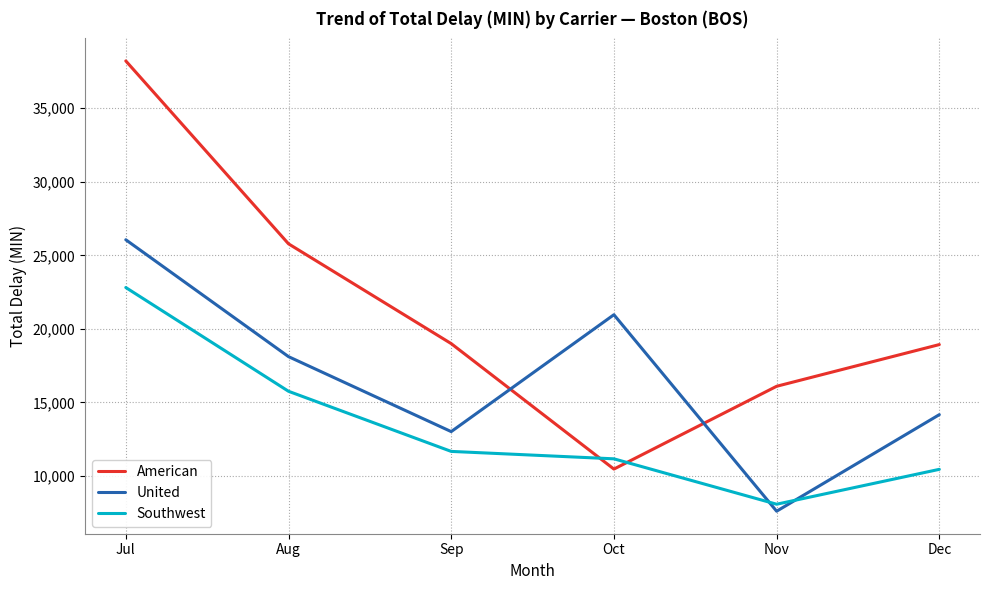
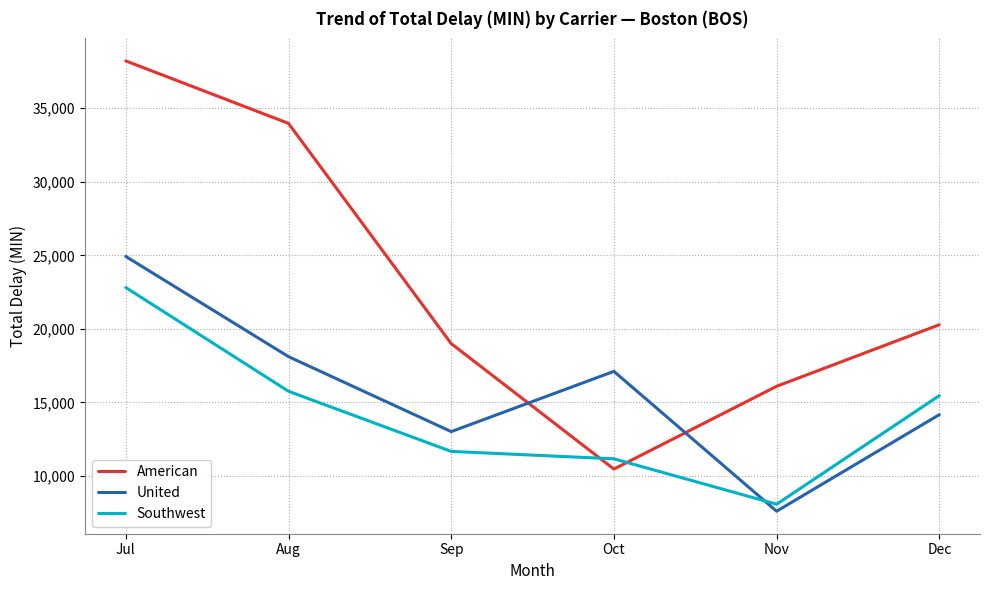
United, Jul: 26,100 -> 24,900
American, Aug: 25,800 -> 34,000
United, Oct: 21,000 -> 17,100
American, Dec: 18,900 -> 20,300
Southwest, Dec: 10,500 -> 15,500
